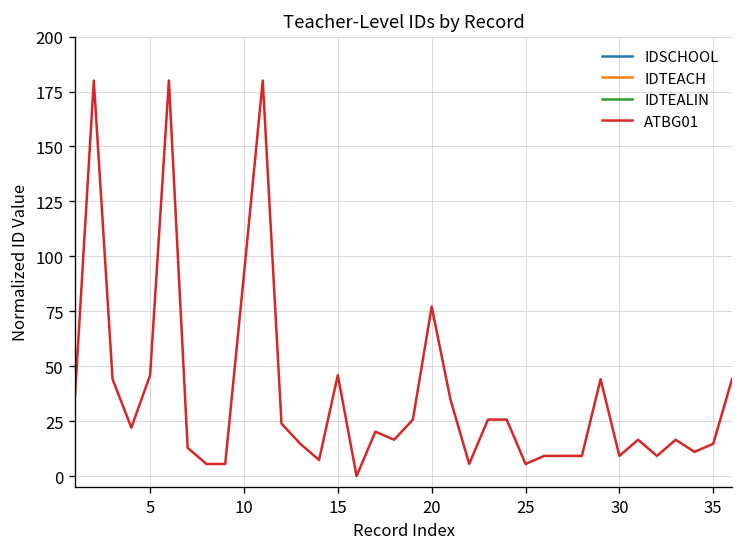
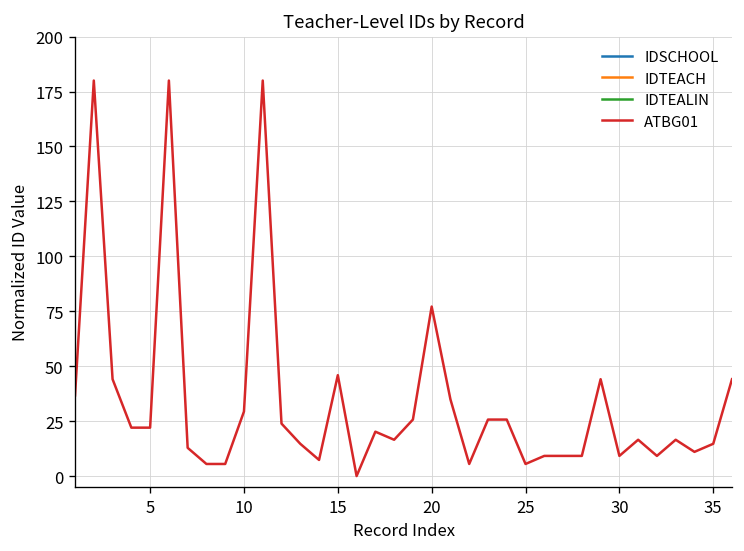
5: 46 -> 22
10: 92 -> 29
